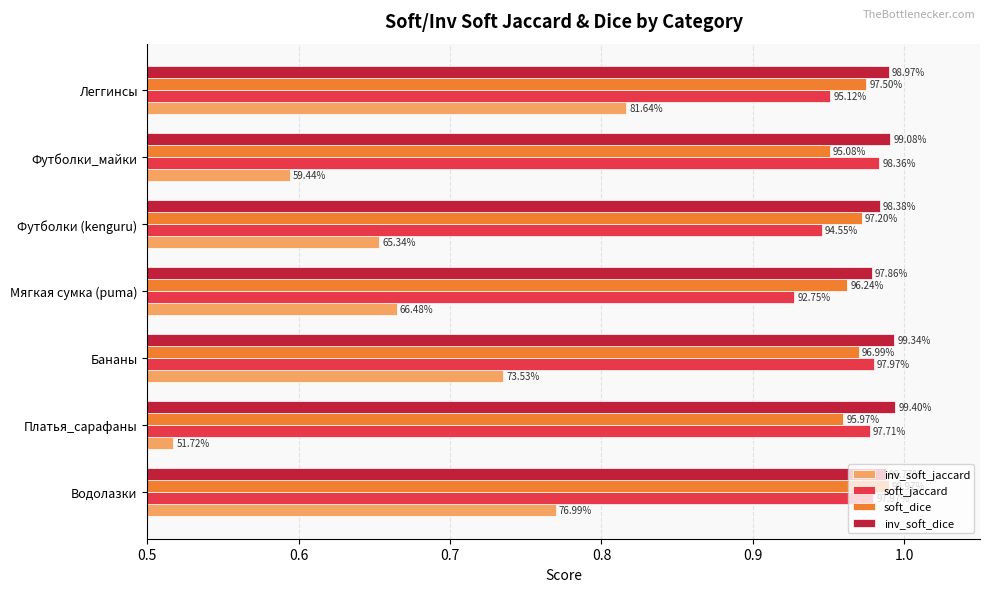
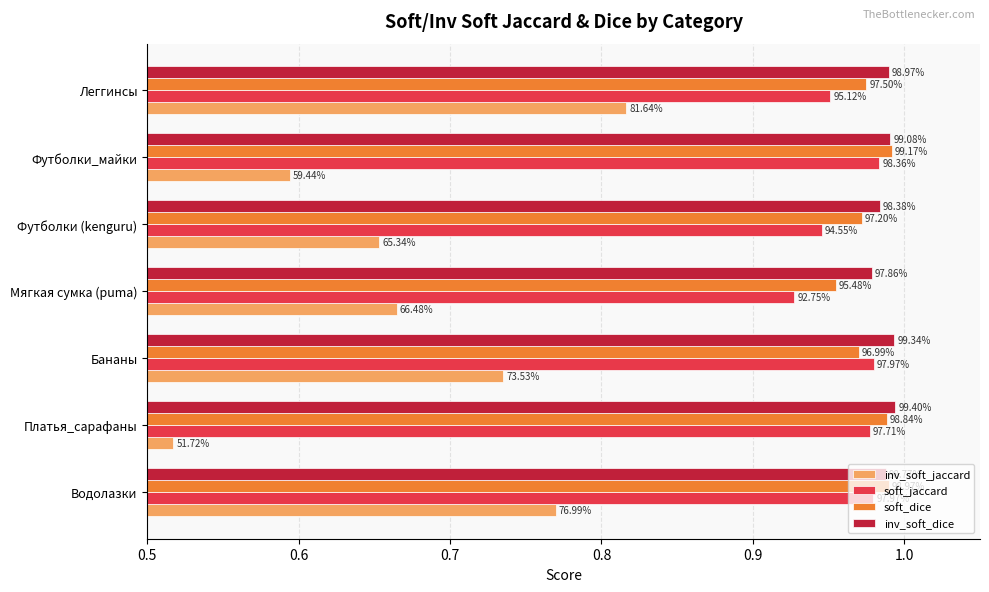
soft_dice, Футболки_майки: 95.08% -> 99.17%
soft_dice, Мягкая сумка (puma): 96.24% -> 95.48%
soft_dice, Платья_сарафаны: 95.97% -> 98.84%
